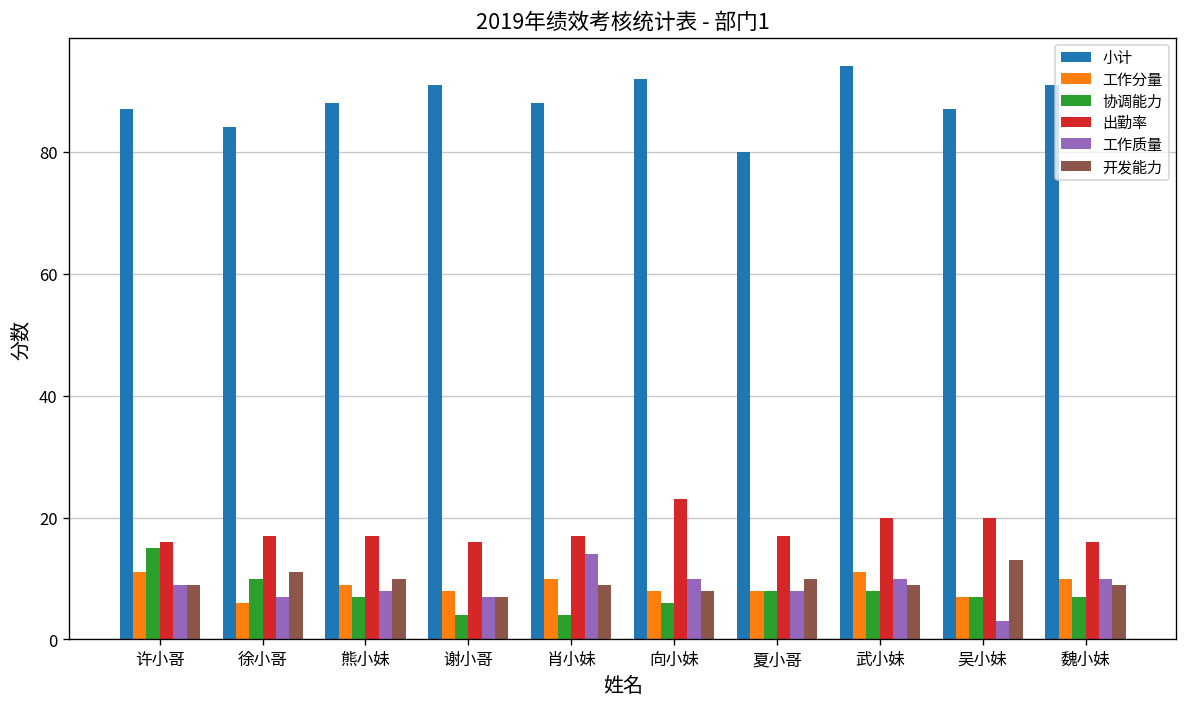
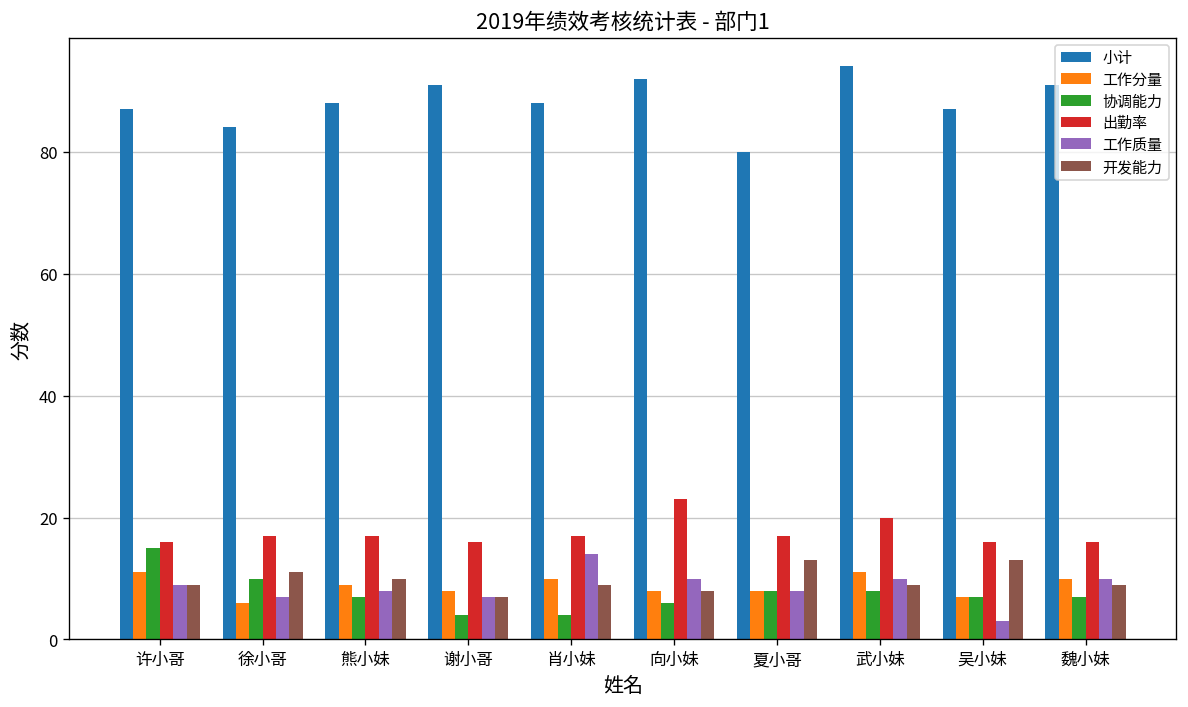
开发能力, 夏小哥: 10 -> 13
出勤率, 吴小妹: 20 -> 16
